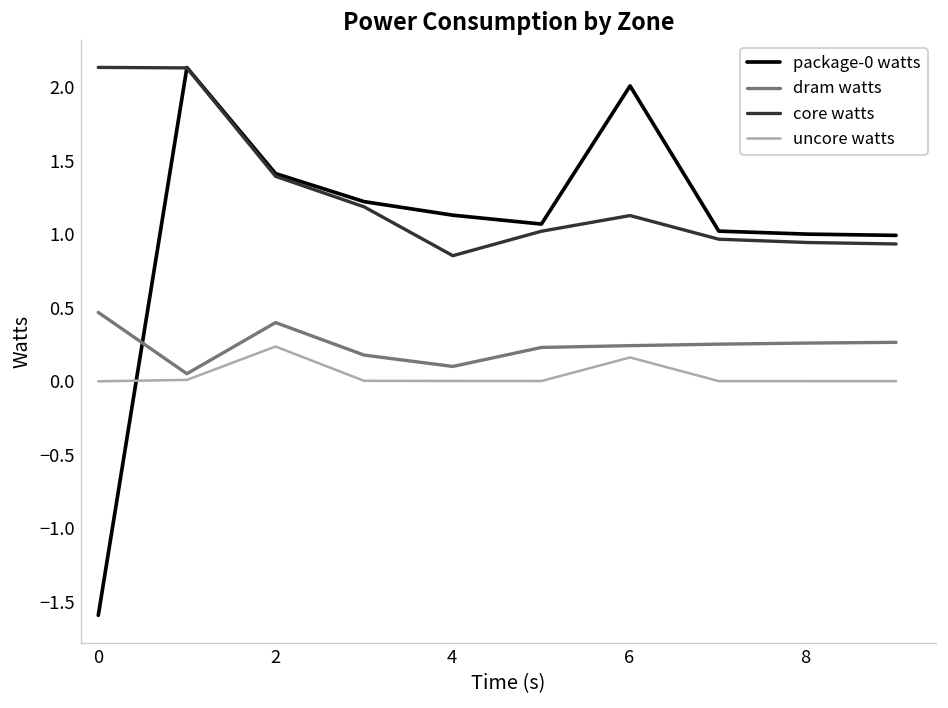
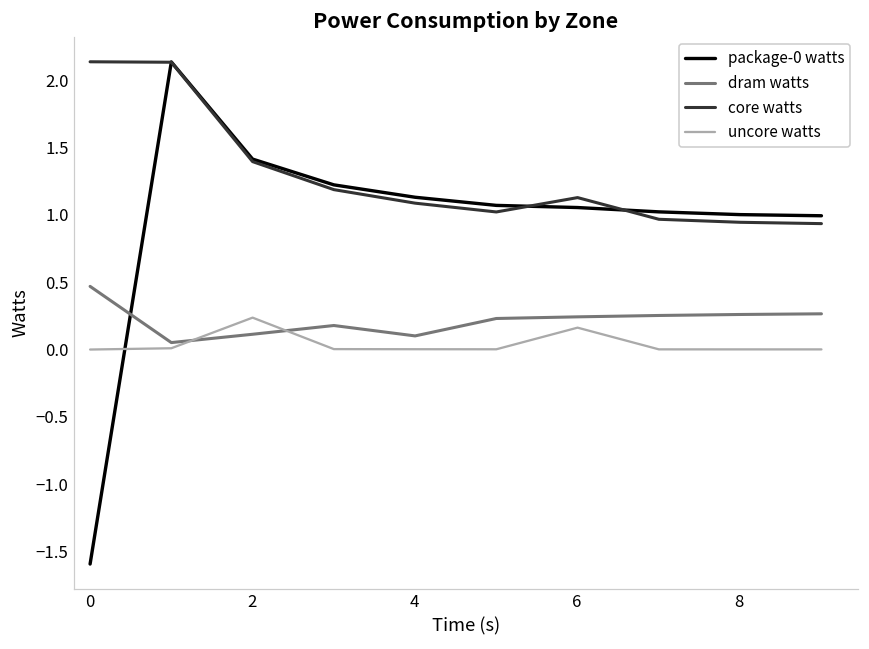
dram watts, 2: 0.40 -> 0.11
core watts, 4: 0.85 -> 1.09
package-0 watts, 6: 2.01 -> 1.05
